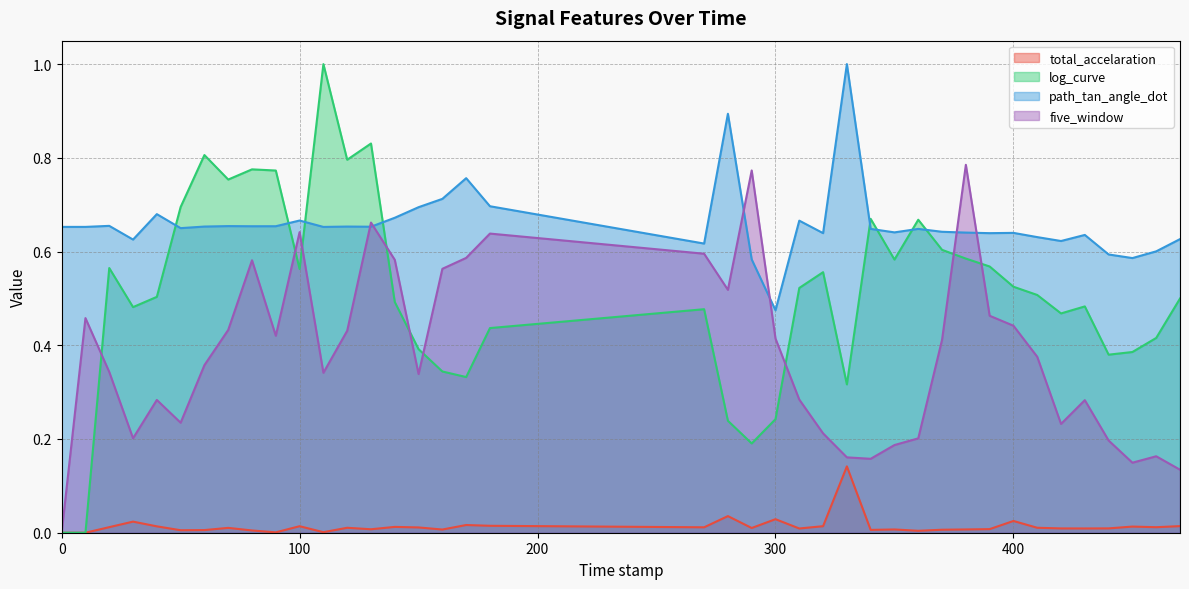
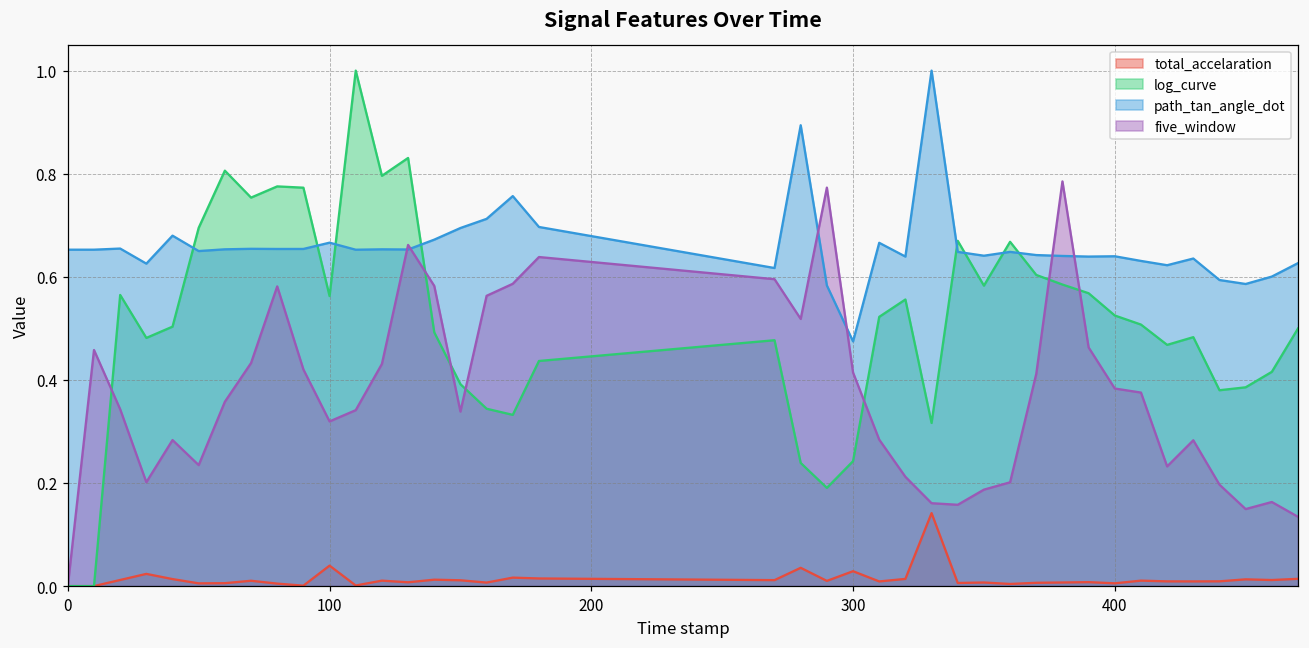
total_accelaration, 100: 0.01 -> 0.04
five_window, 100: 0.64 -> 0.32
total_accelaration, 400: 0.03 -> 0.01
five_window, 400: 0.44 -> 0.38
